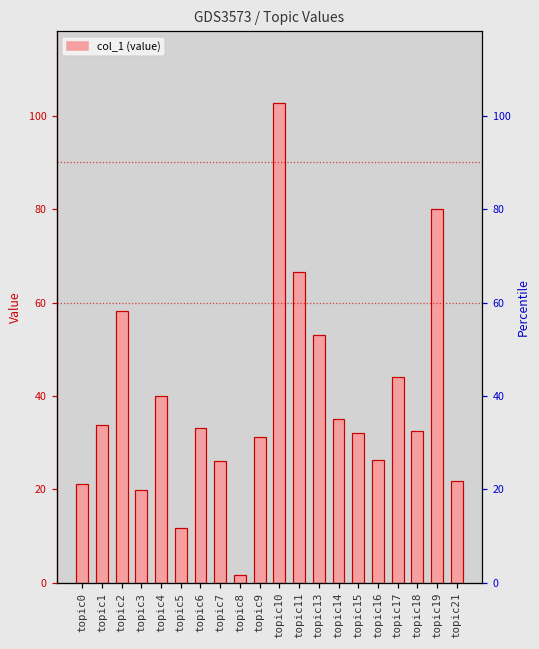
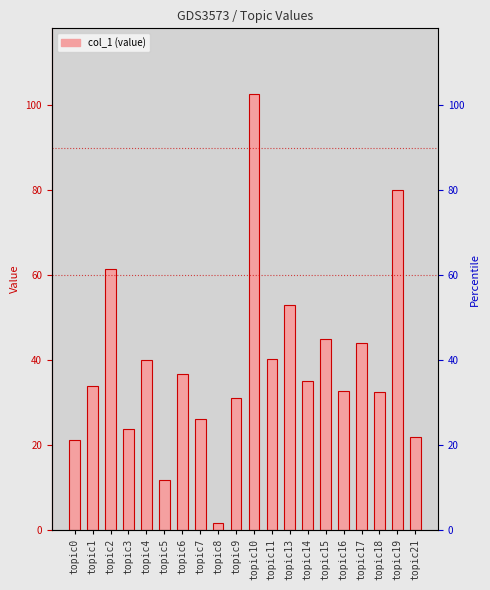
topic2: 58 -> 61
topic3: 20 -> 24
topic6: 33 -> 37
topic11: 66 -> 40
topic15: 32 -> 45
topic16: 26 -> 33
